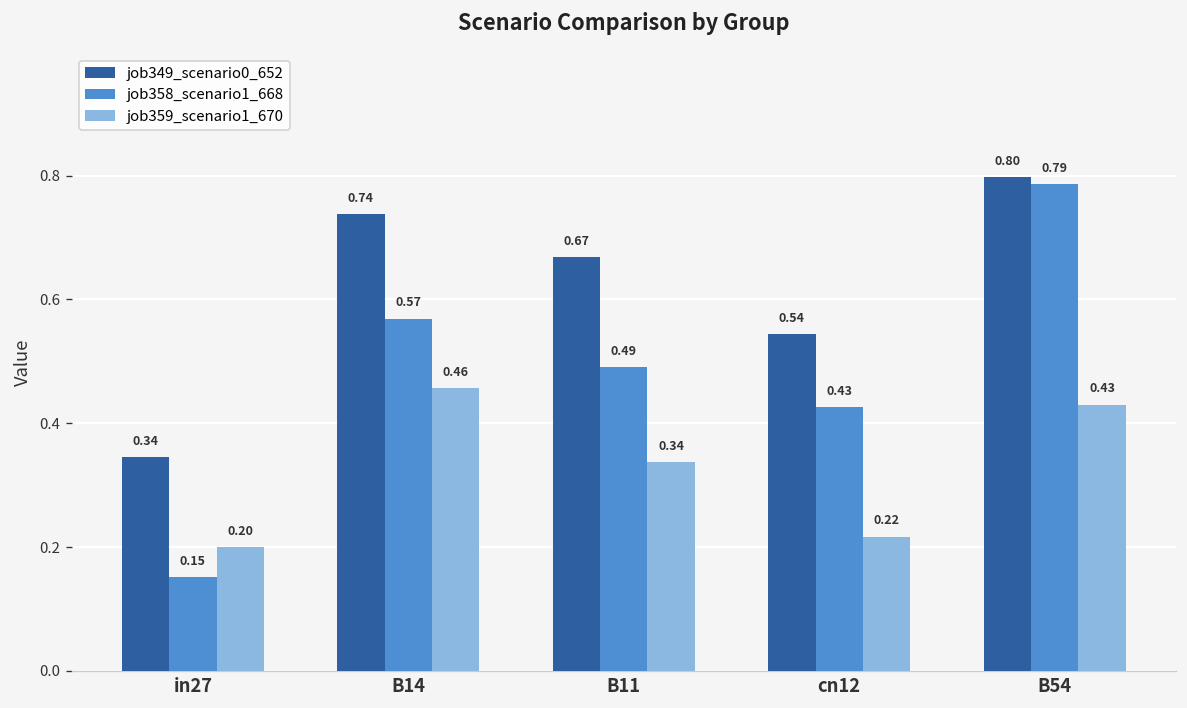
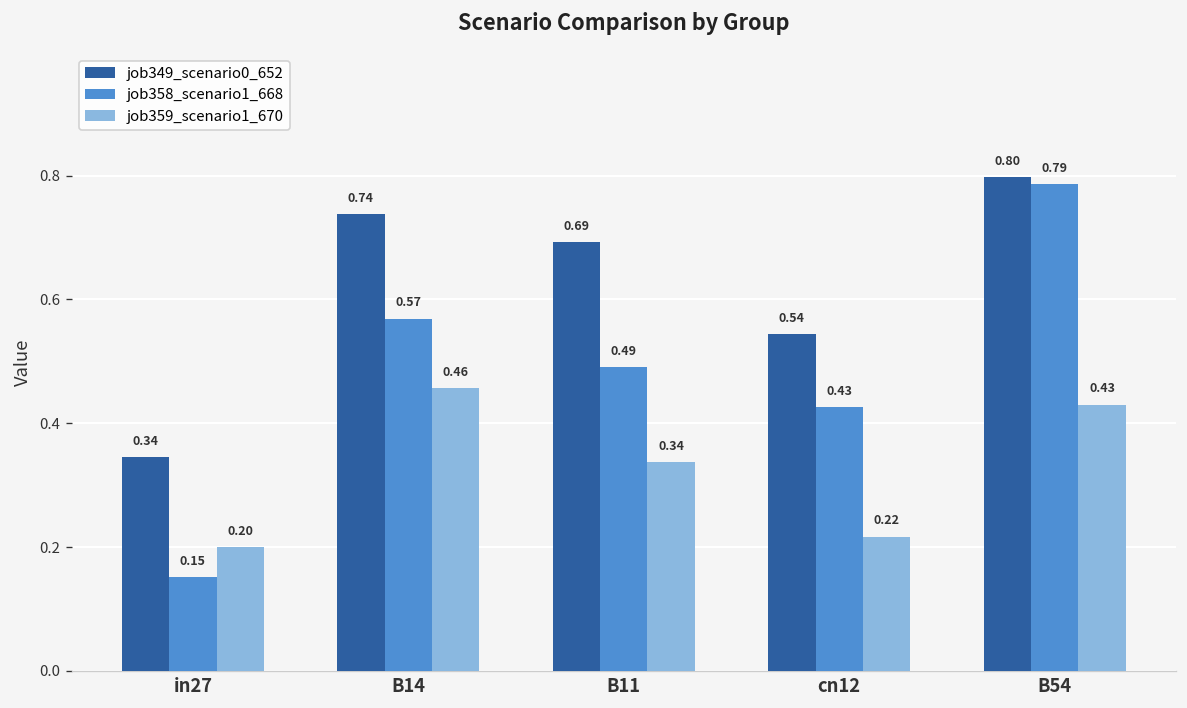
job349_scenario0_652, B11: 0.67 -> 0.69
